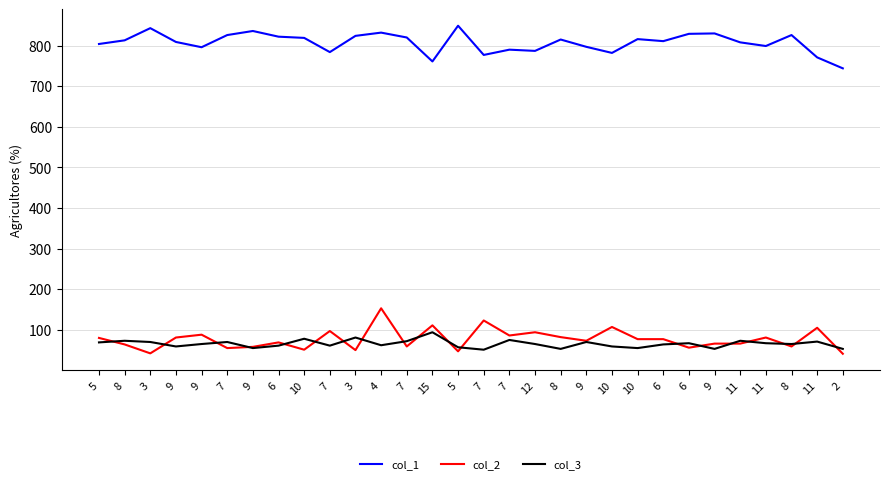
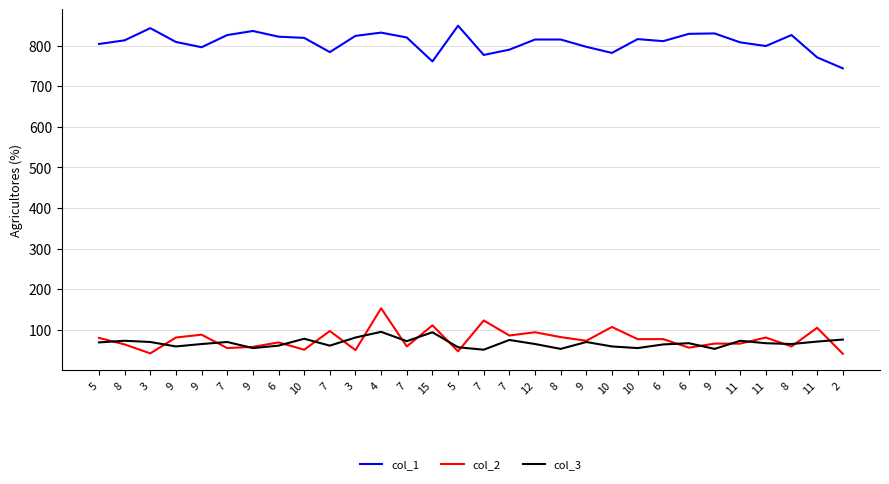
col_3, 4: 60 -> 100
col_1, 12: 790 -> 820
col_3, 2: 50 -> 80
